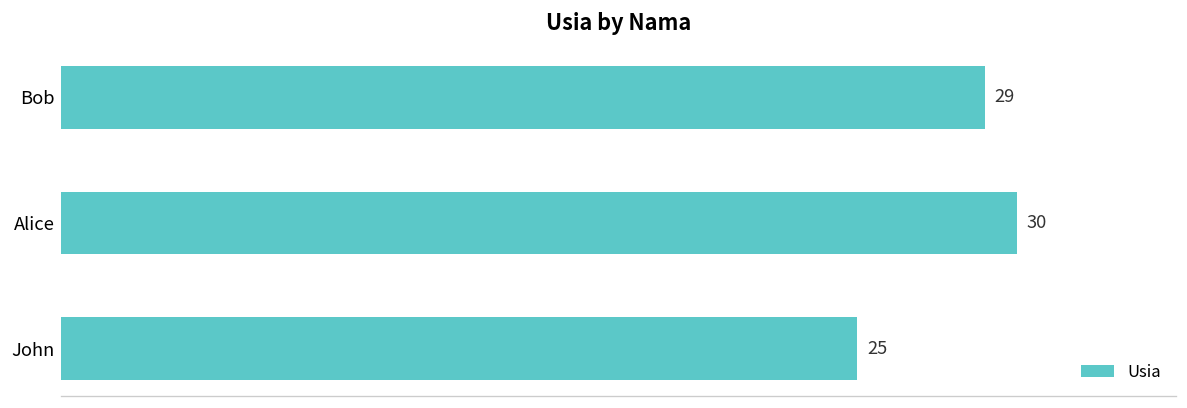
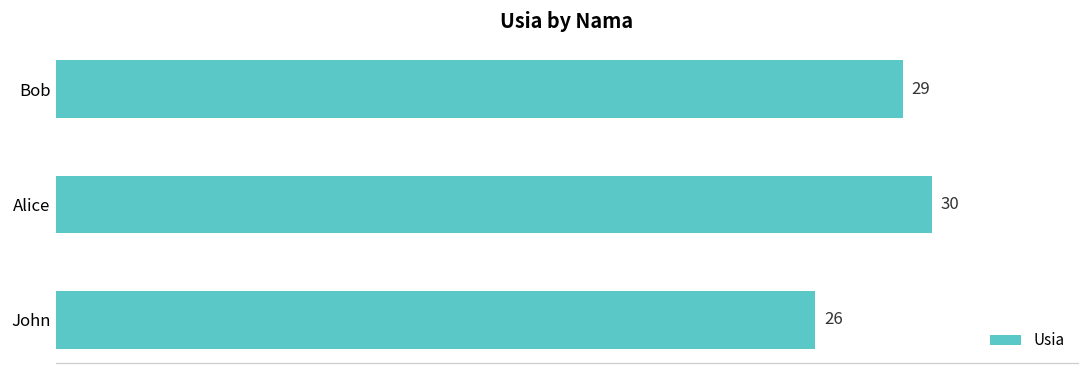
John: 25 -> 26
